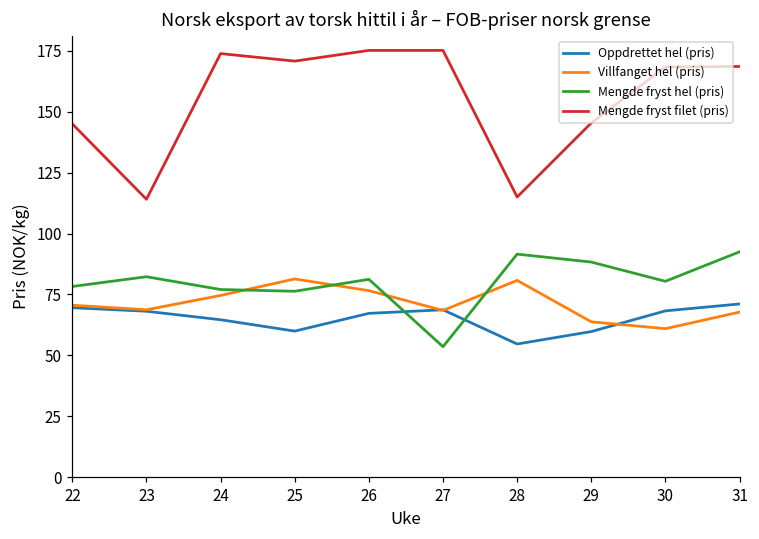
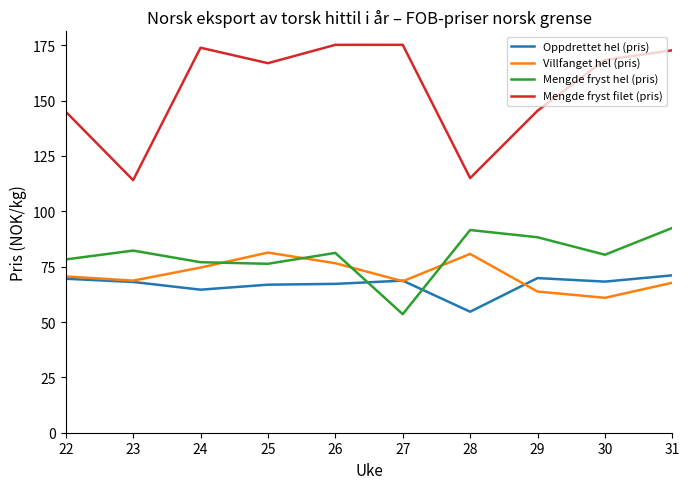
Oppdrettet hel (pris), 25: 60 -> 67
Mengde fryst filet (pris), 25: 171 -> 167
Oppdrettet hel (pris), 29: 60 -> 70
Mengde fryst filet (pris), 31: 169 -> 173
